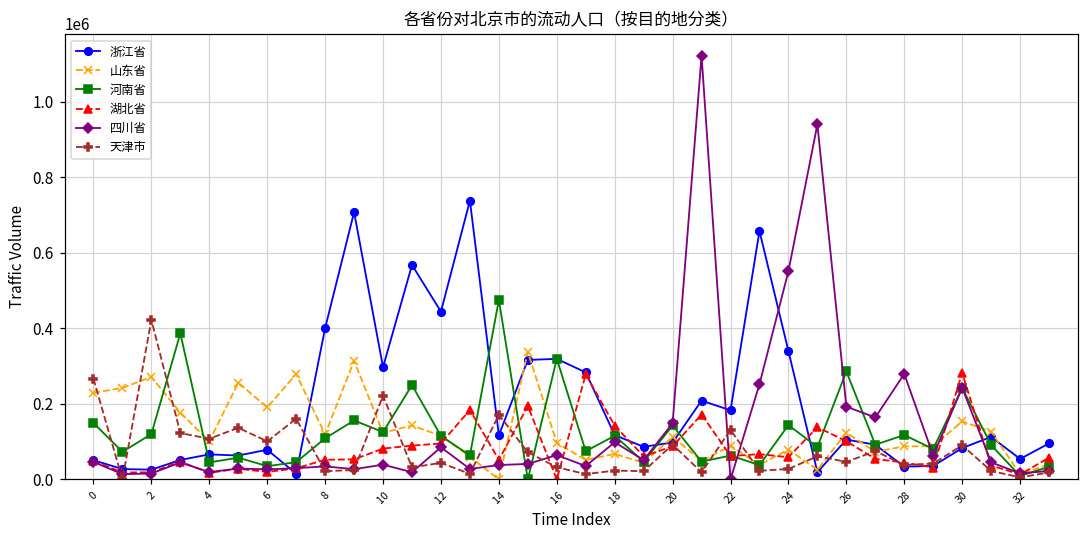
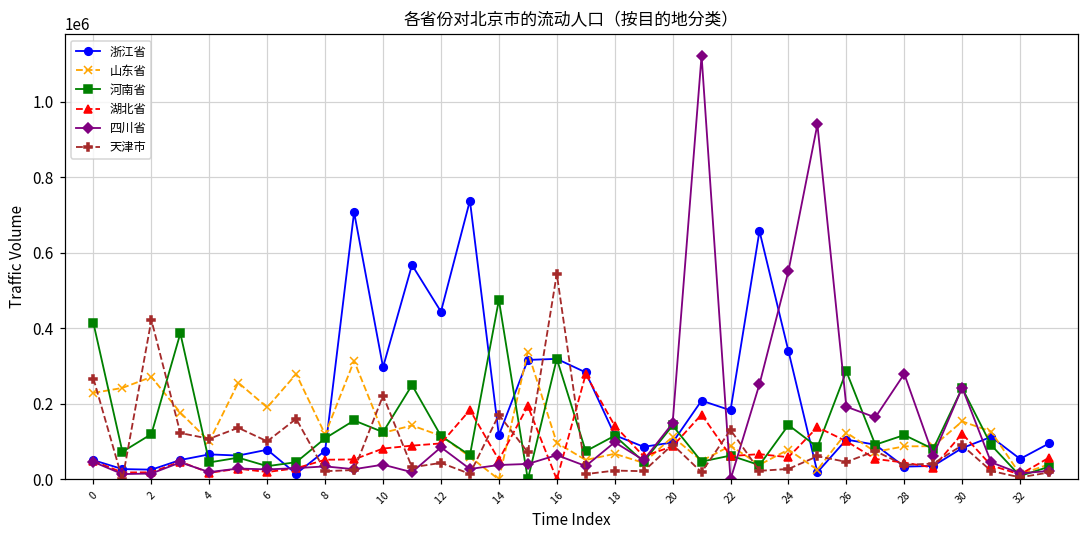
河南省, 0: 150000 -> 410000
浙江省, 8: 400000 -> 80000
天津市, 16: 30000 -> 540000
湖北省, 30: 280000 -> 120000
